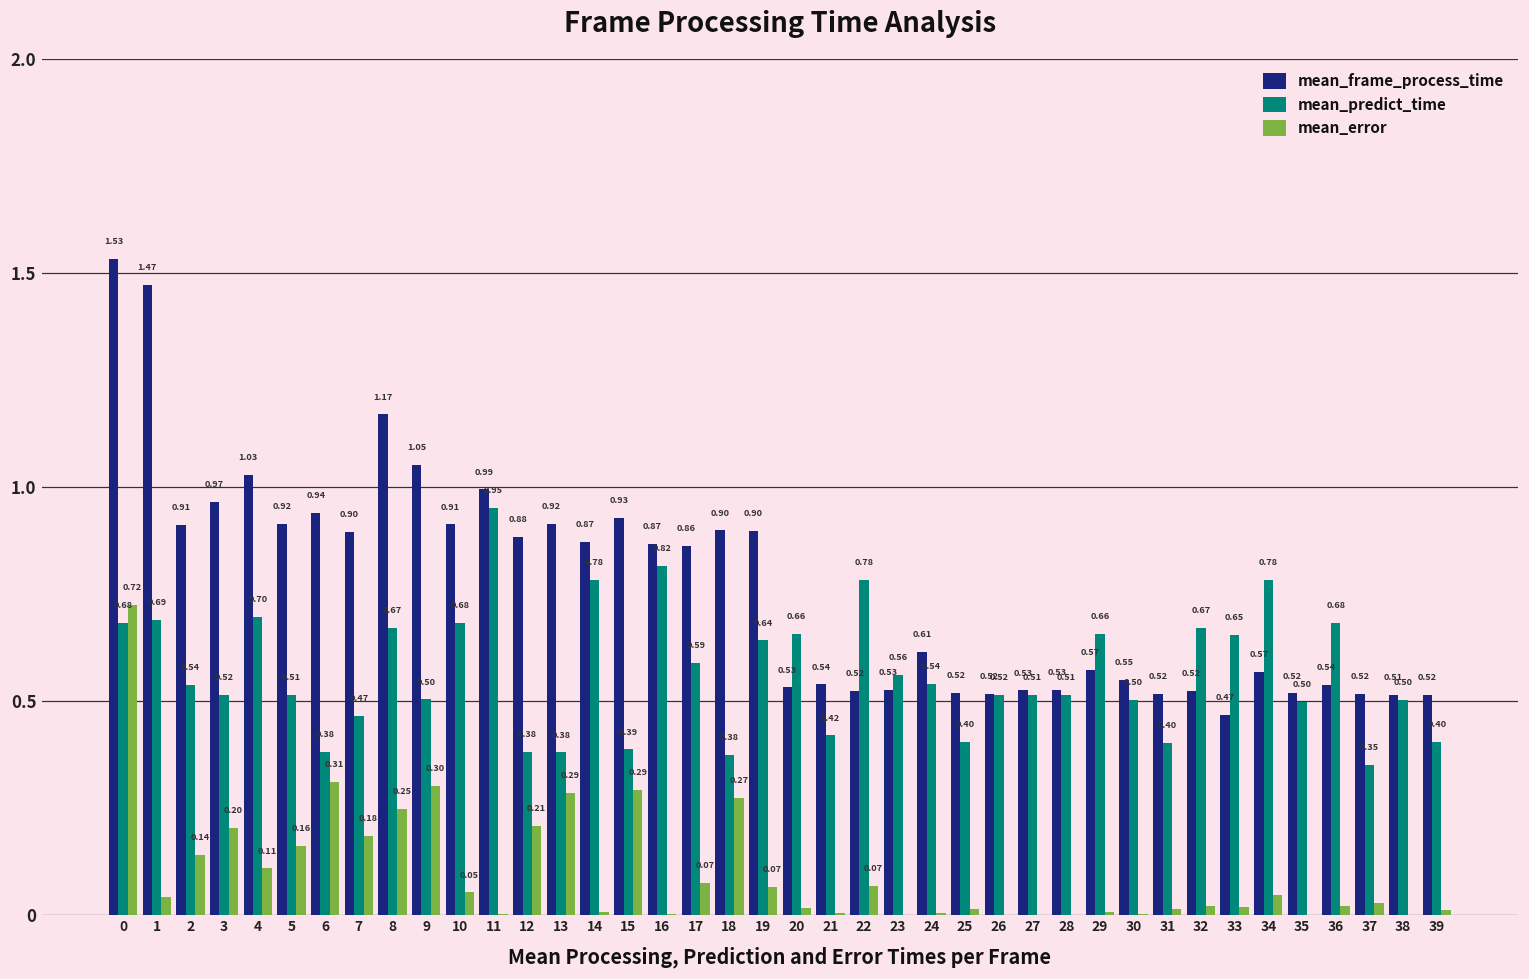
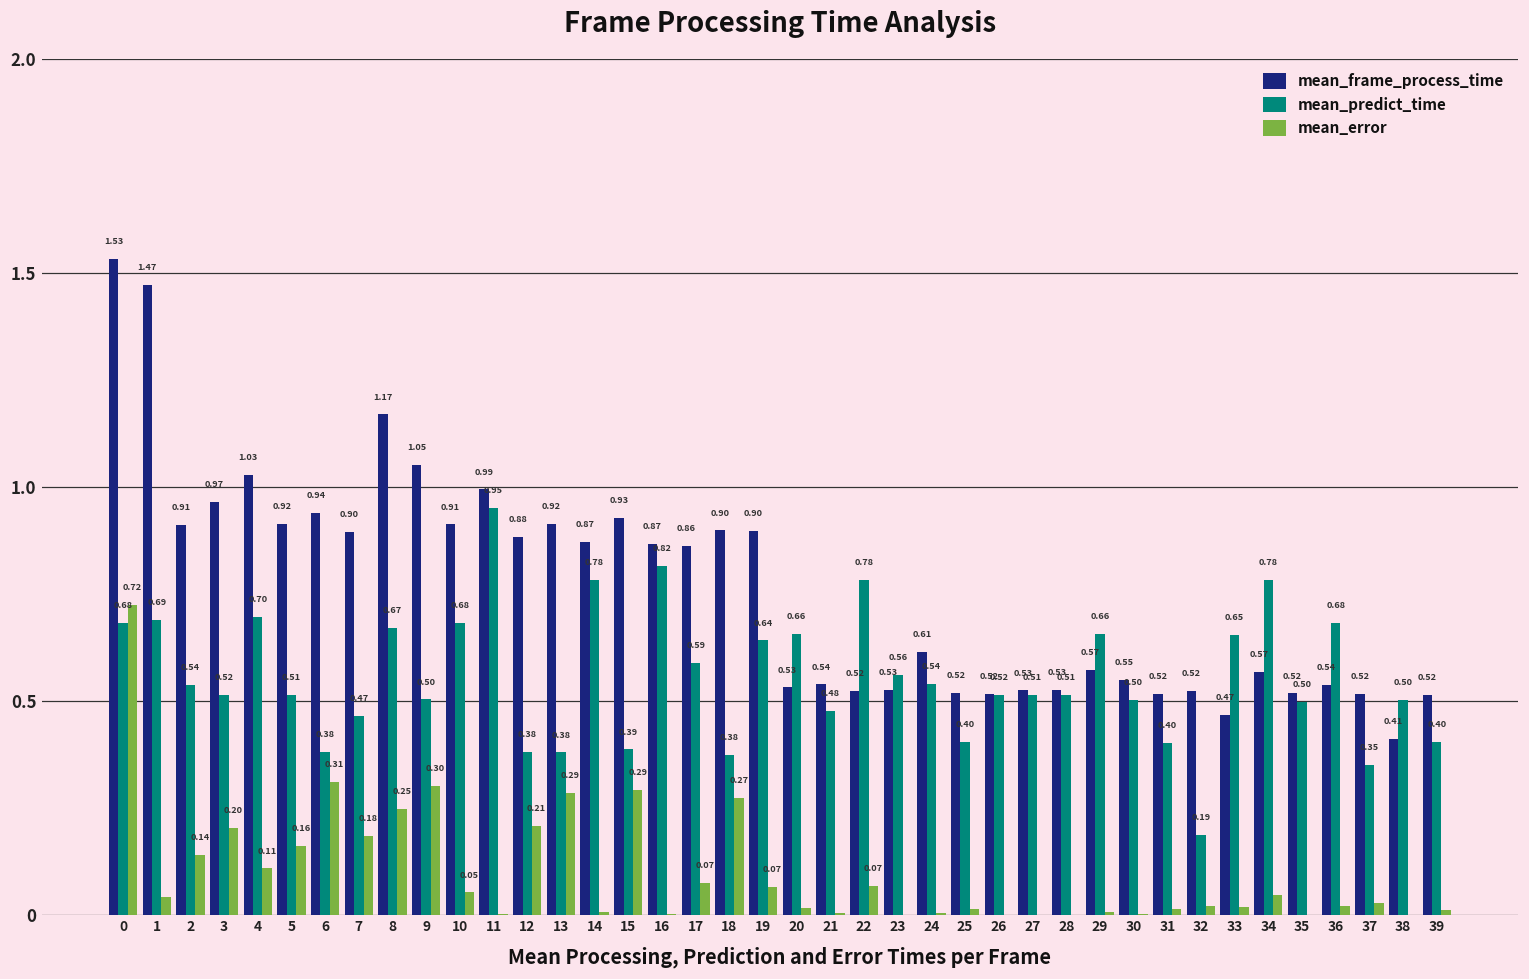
mean_predict_time, 21: 0.42 -> 0.48
mean_predict_time, 32: 0.67 -> 0.19
mean_frame_process_time, 38: 0.51 -> 0.41
